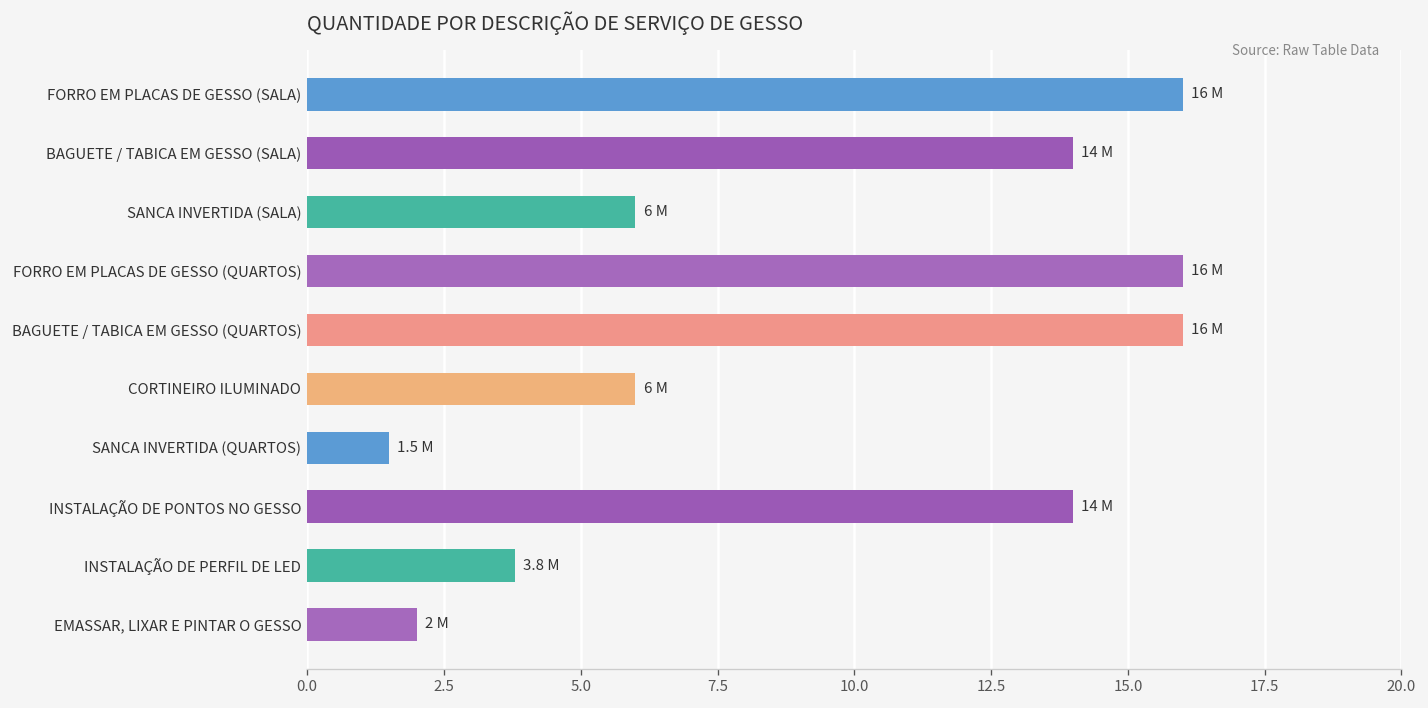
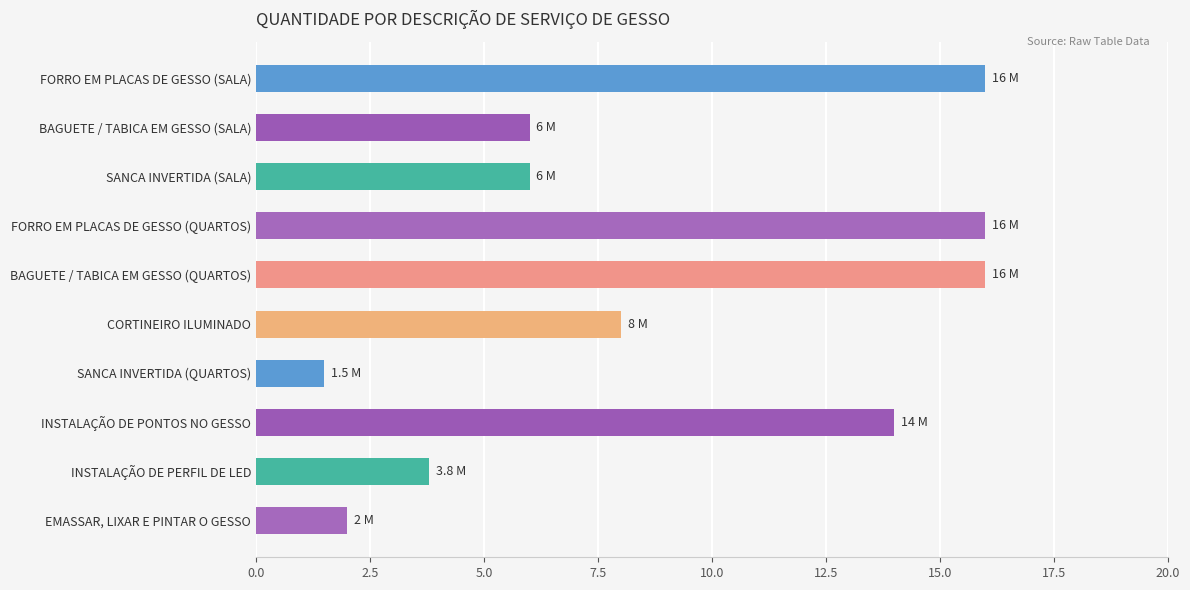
BAGUETE / TABICA EM GESSO (SALA): 14 -> 6
CORTINEIRO ILUMINADO: 6 -> 8
